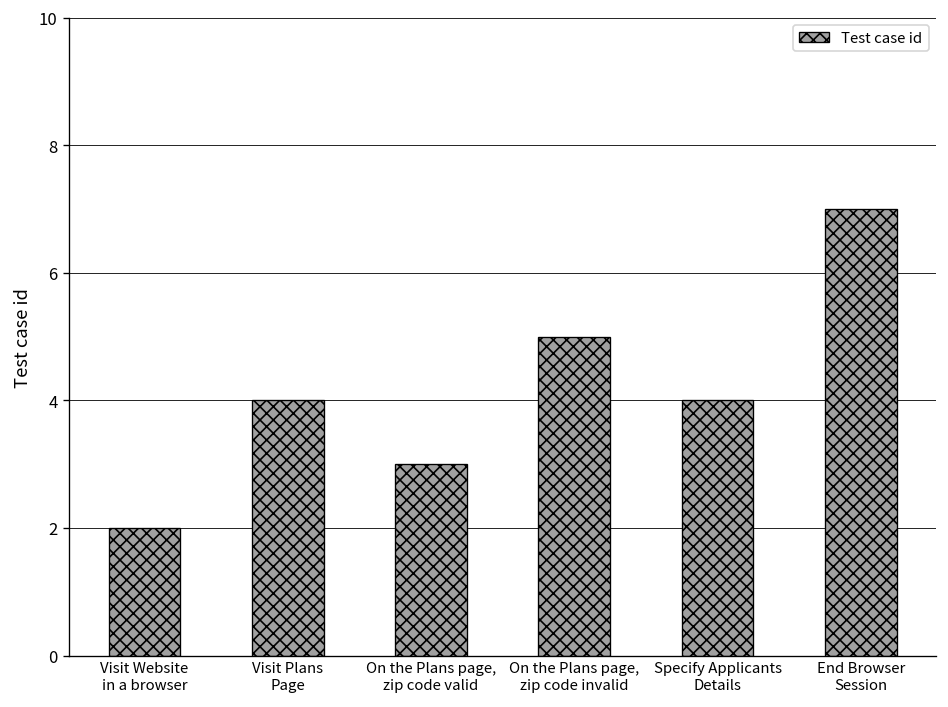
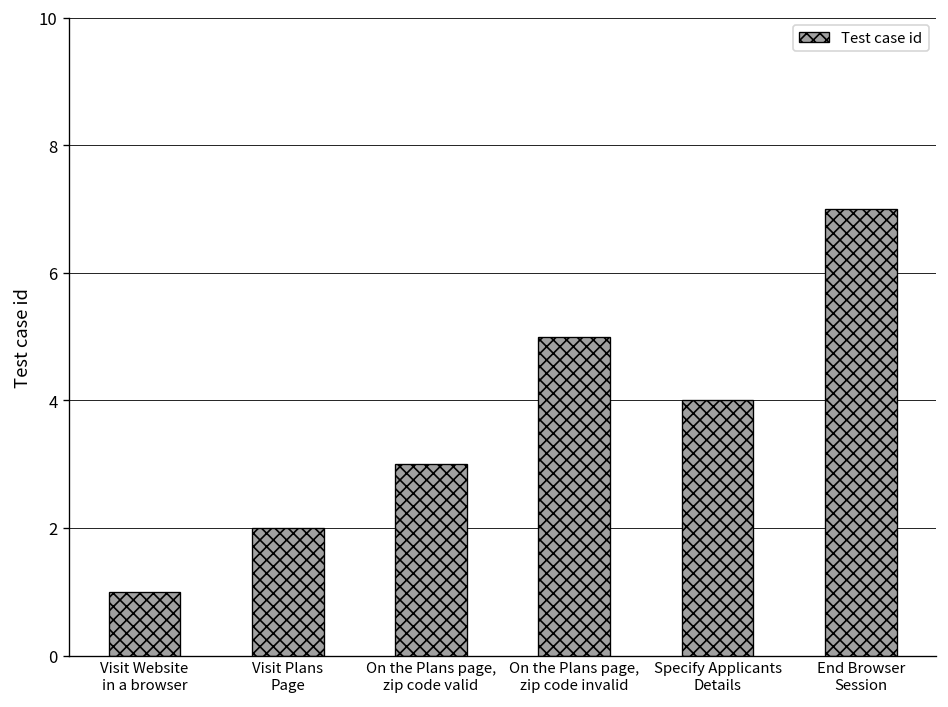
Visit Website in a browser: 2 -> 1
Visit Plans Page: 4 -> 2
